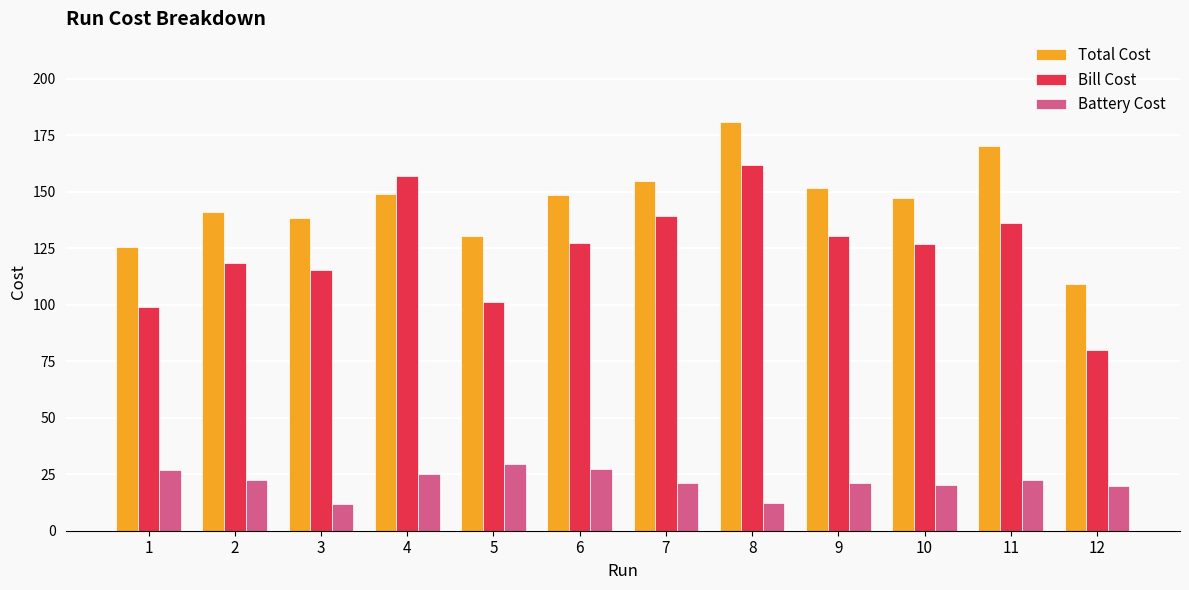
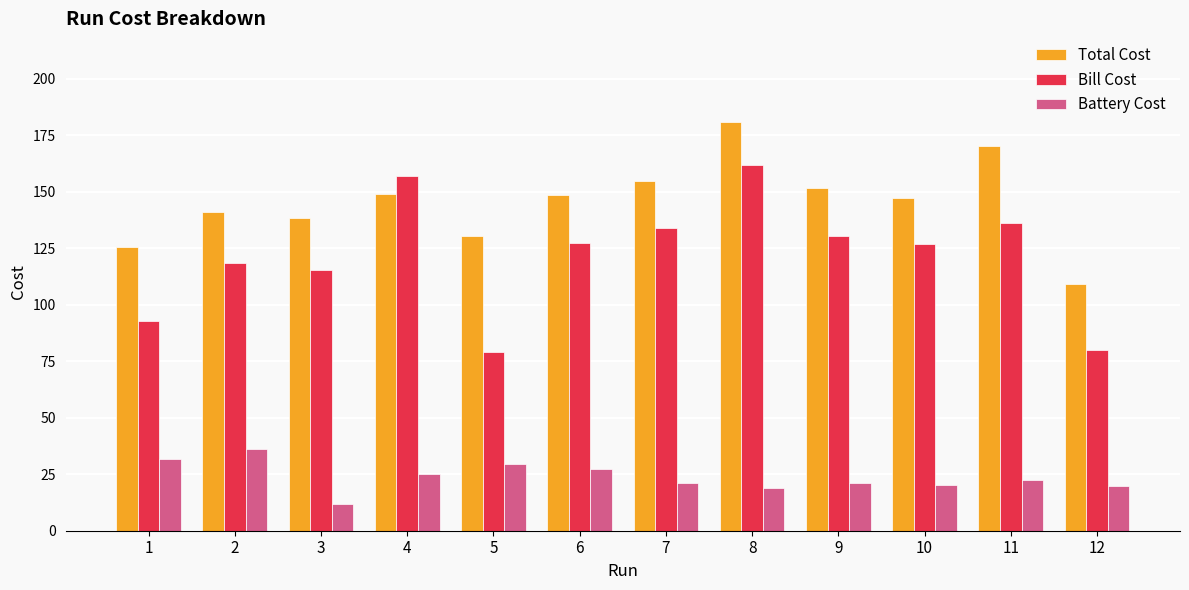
Bill Cost, 1: 99 -> 93
Battery Cost, 1: 27 -> 32
Battery Cost, 2: 23 -> 36
Bill Cost, 5: 101 -> 79
Bill Cost, 7: 139 -> 134
Battery Cost, 8: 12 -> 19
